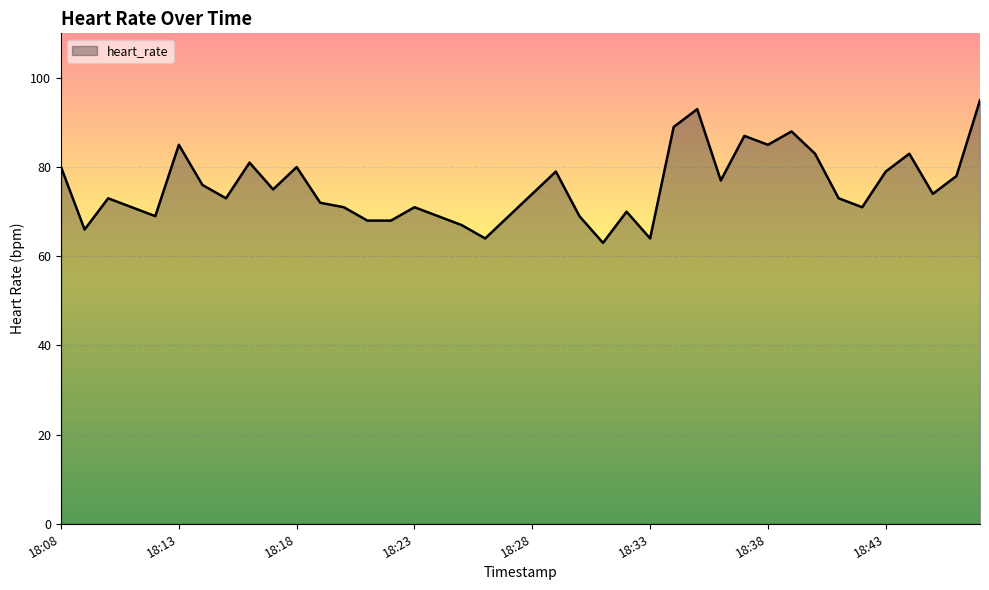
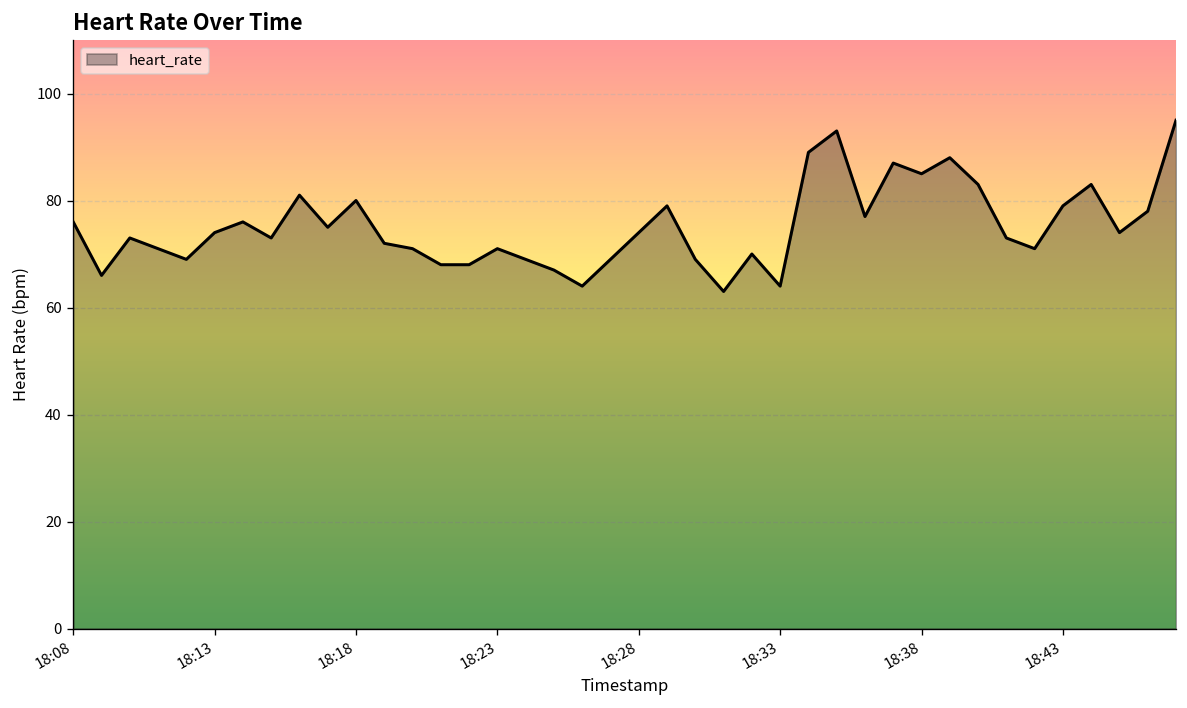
18:08: 80 -> 76
18:13: 85 -> 74
